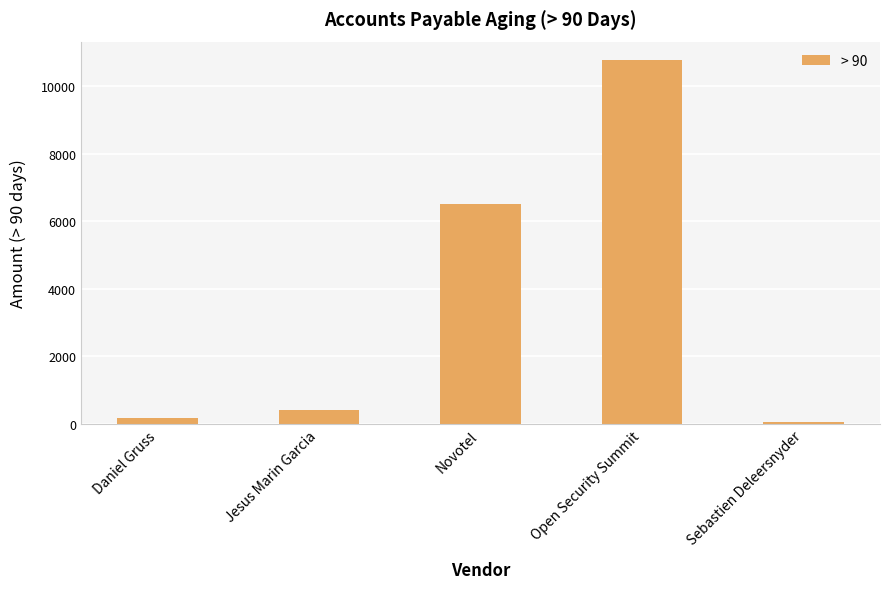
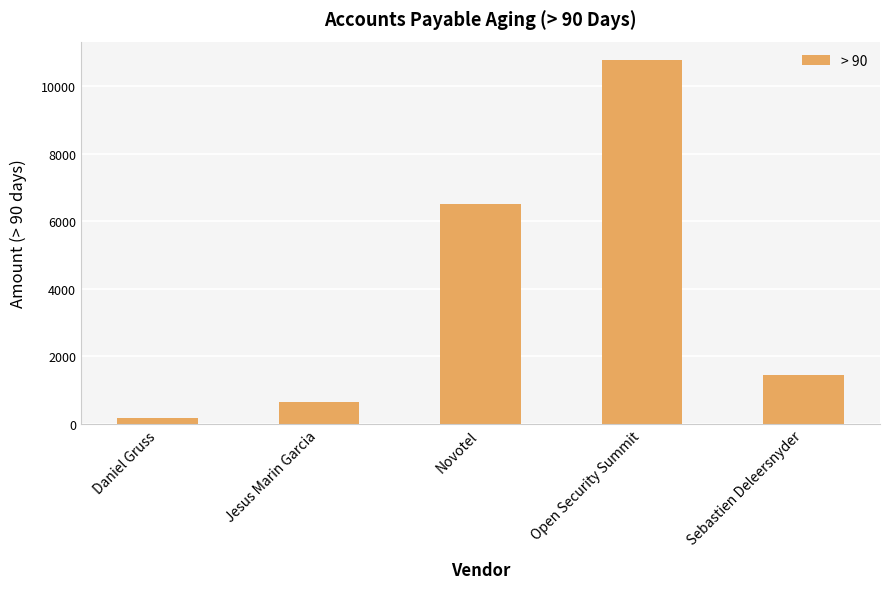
Jesus Marin Garcia: 400 -> 600
Sebastien Deleersnyder: 0 -> 1500
